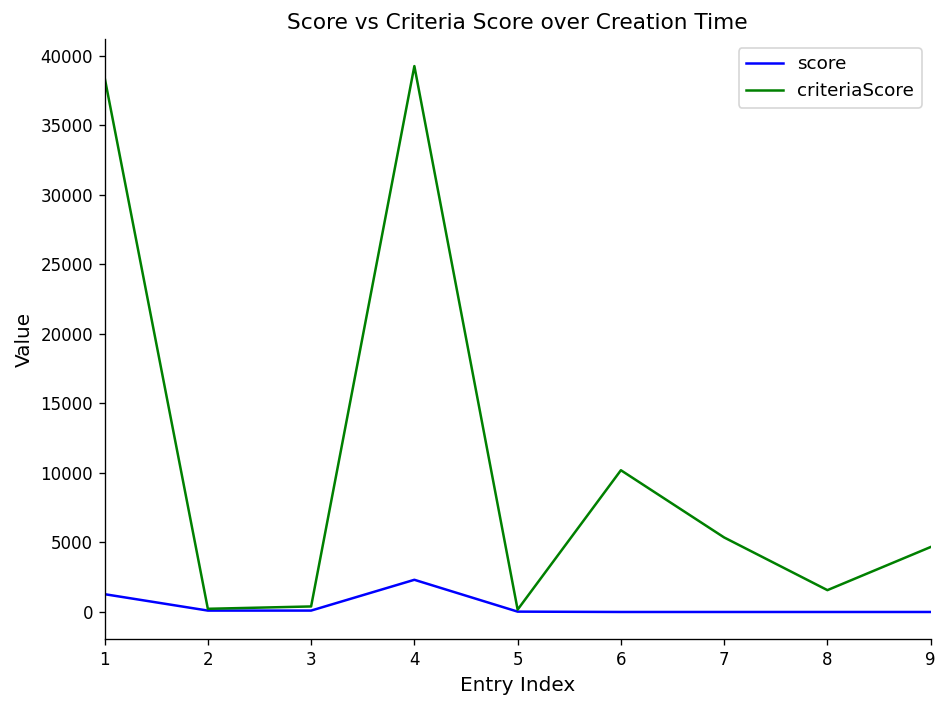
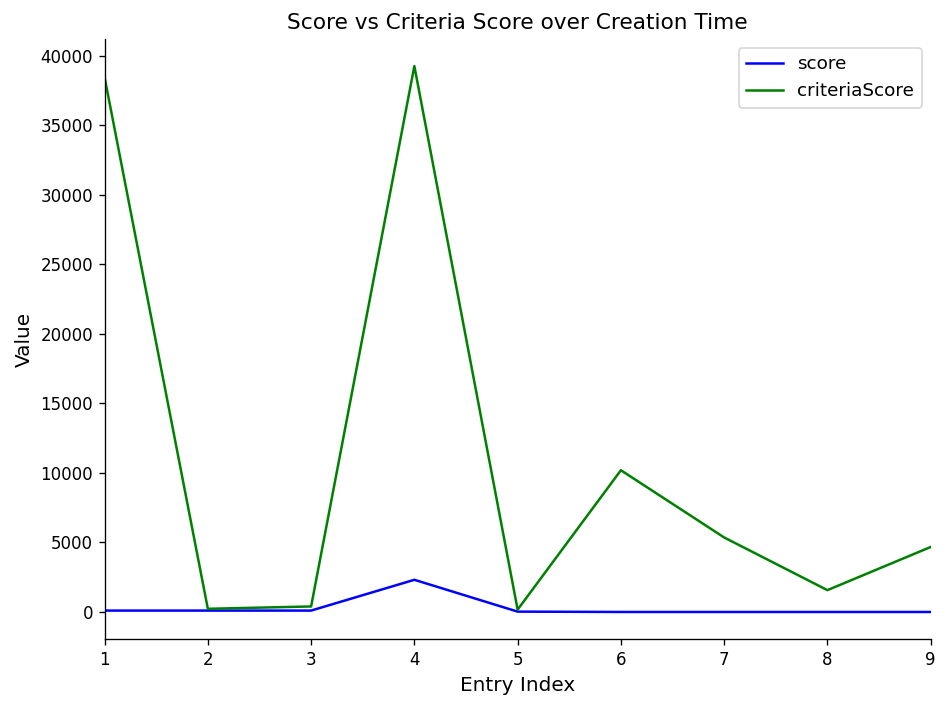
score, 1: 1300 -> 100
